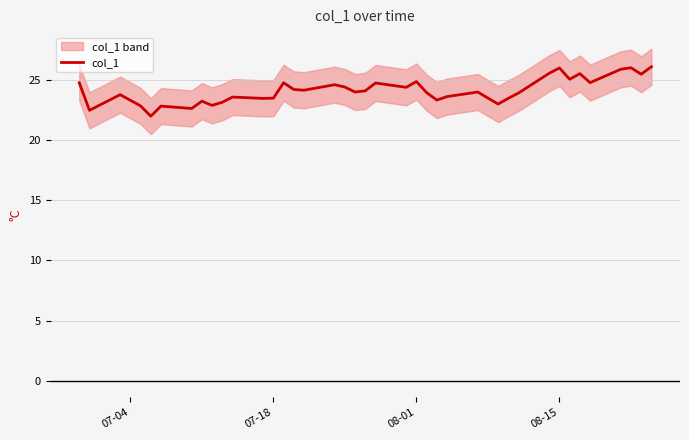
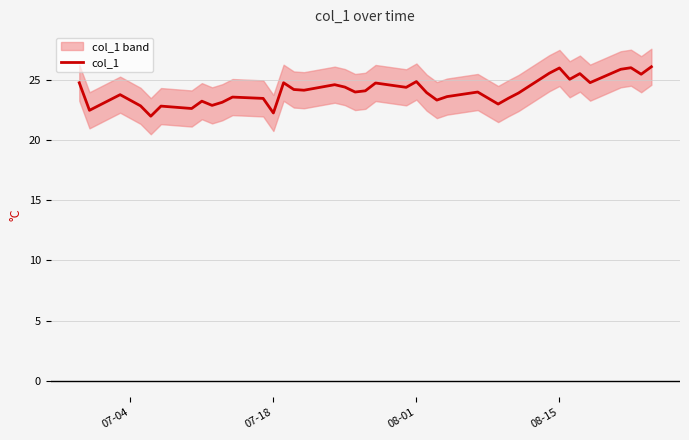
col_1, 07-18: 23.5 -> 22.3
